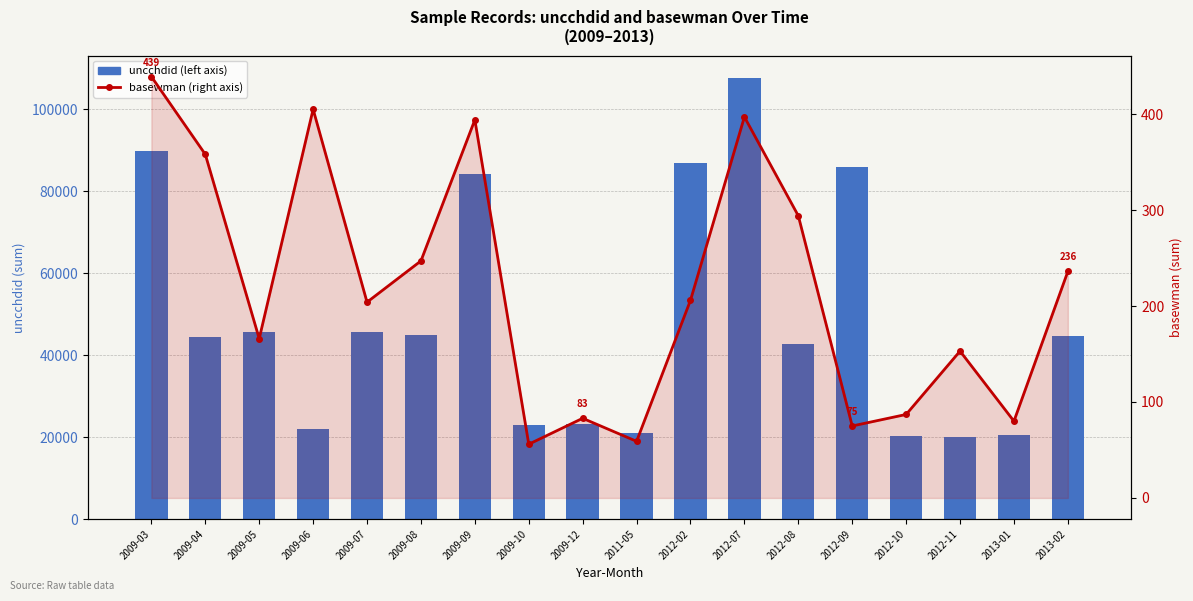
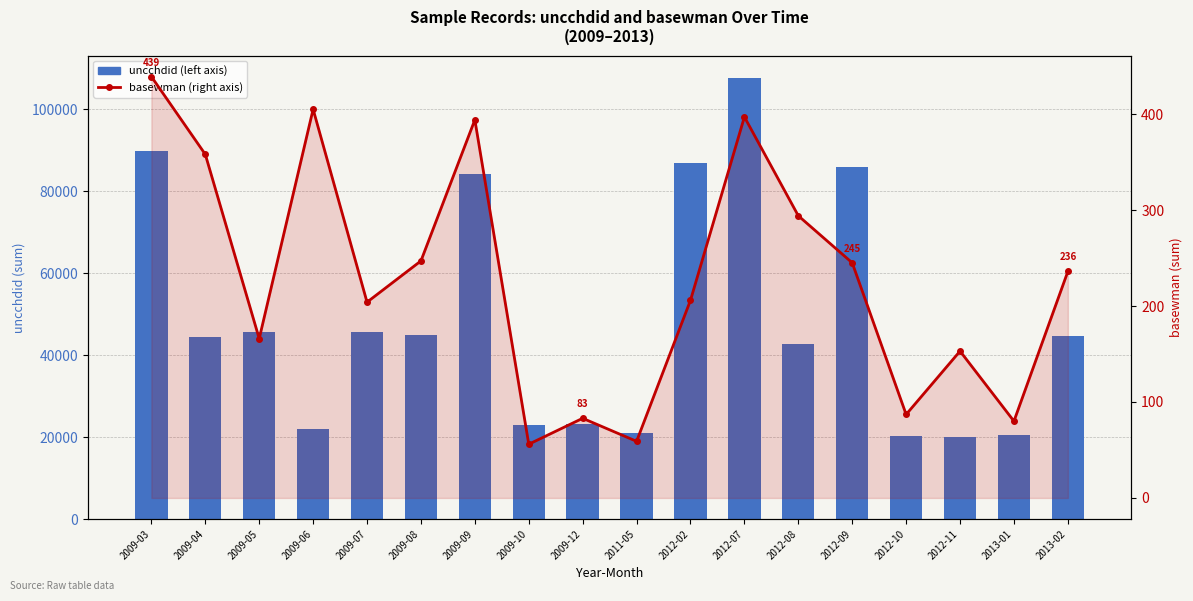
basewman (right axis), 2012-09: 75 -> 245
